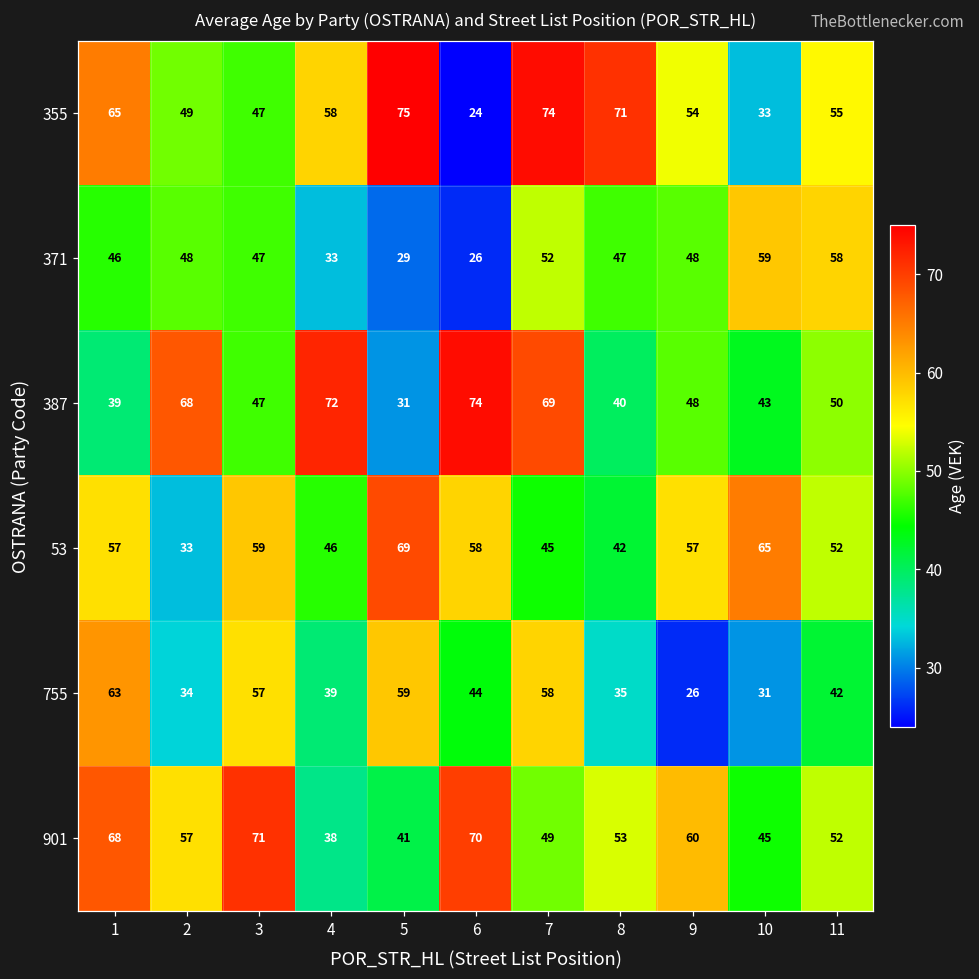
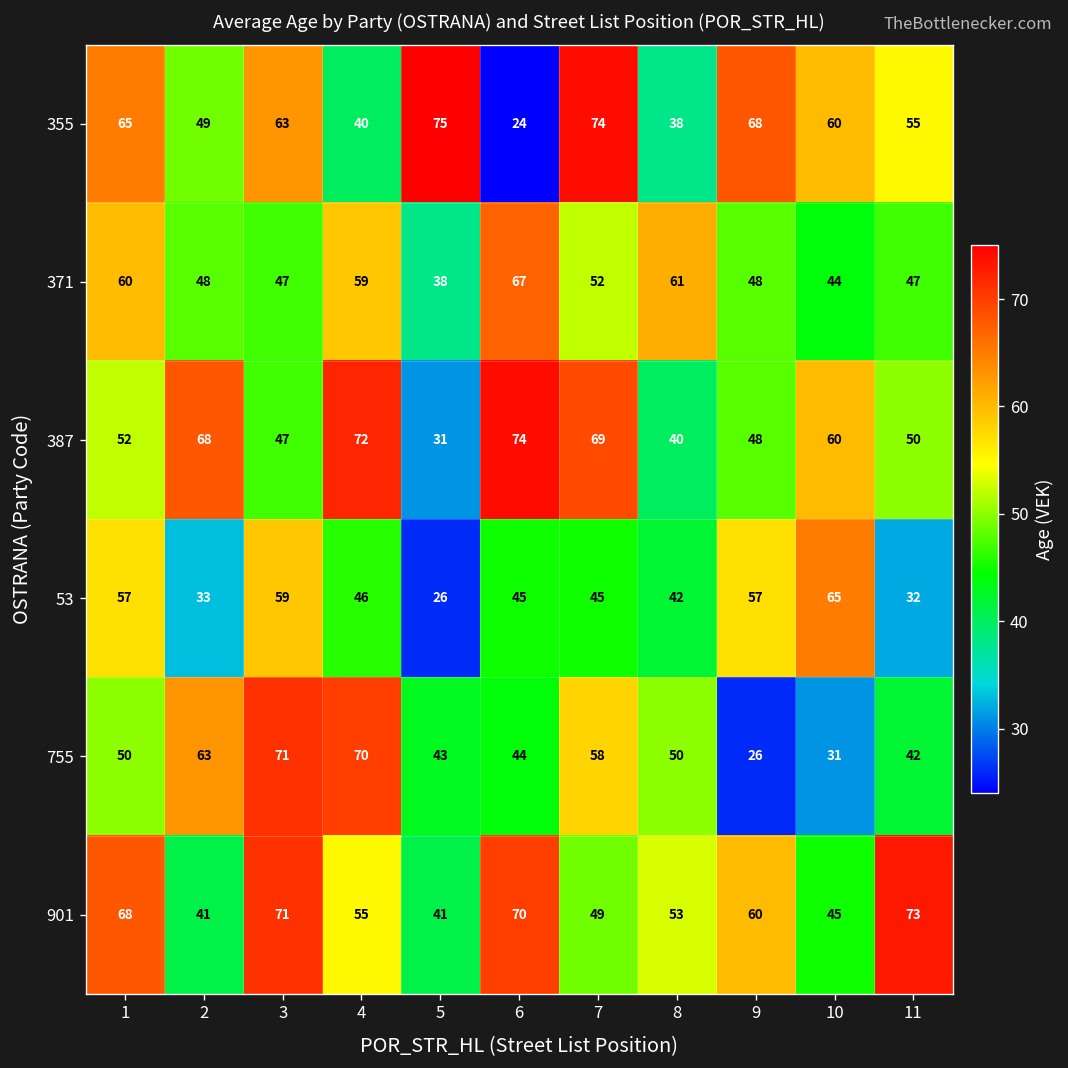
355, 3: 47 -> 63
355, 4: 58 -> 40
355, 8: 71 -> 38
355, 9: 54 -> 68
355, 10: 33 -> 60
371, 1: 46 -> 60
371, 4: 33 -> 59
371, 5: 29 -> 38
371, 6: 26 -> 67
371, 8: 47 -> 61
371, 10: 59 -> 44
371, 11: 58 -> 47
387, 1: 39 -> 52
387, 10: 43 -> 60
53, 5: 69 -> 26
53, 6: 58 -> 45
53, 11: 52 -> 32
755, 1: 63 -> 50
755, 2: 34 -> 63
755, 3: 57 -> 71
755, 4: 39 -> 70
755, 5: 59 -> 43
755, 8: 35 -> 50
901, 2: 57 -> 41
901, 4: 38 -> 55
901, 11: 52 -> 73
